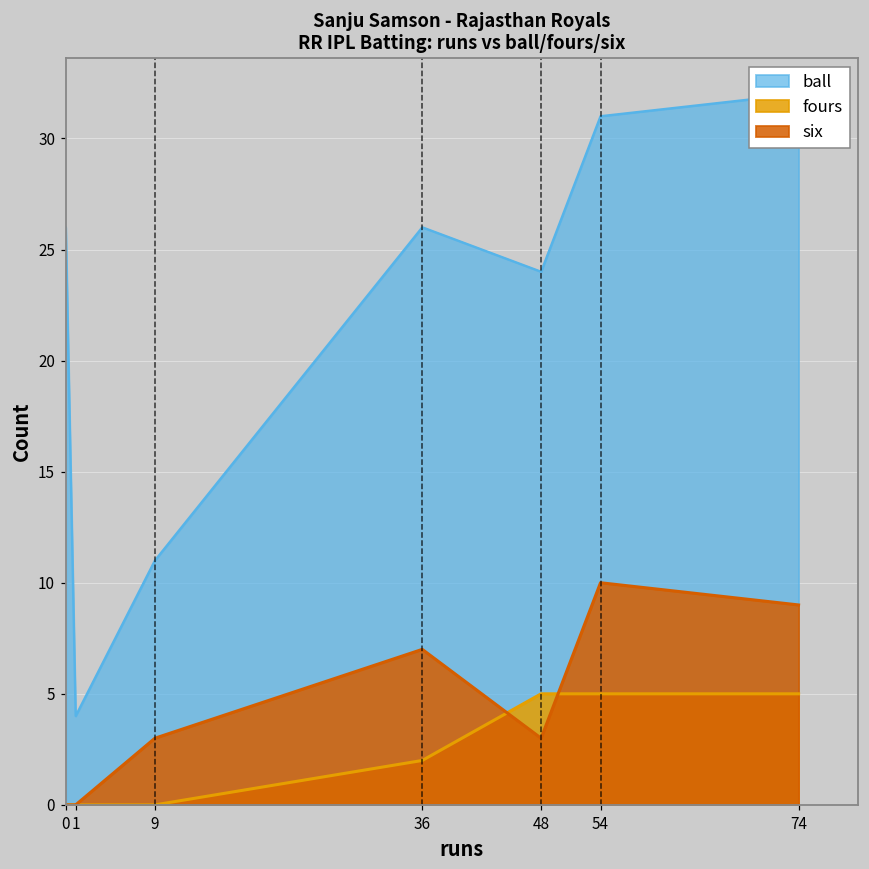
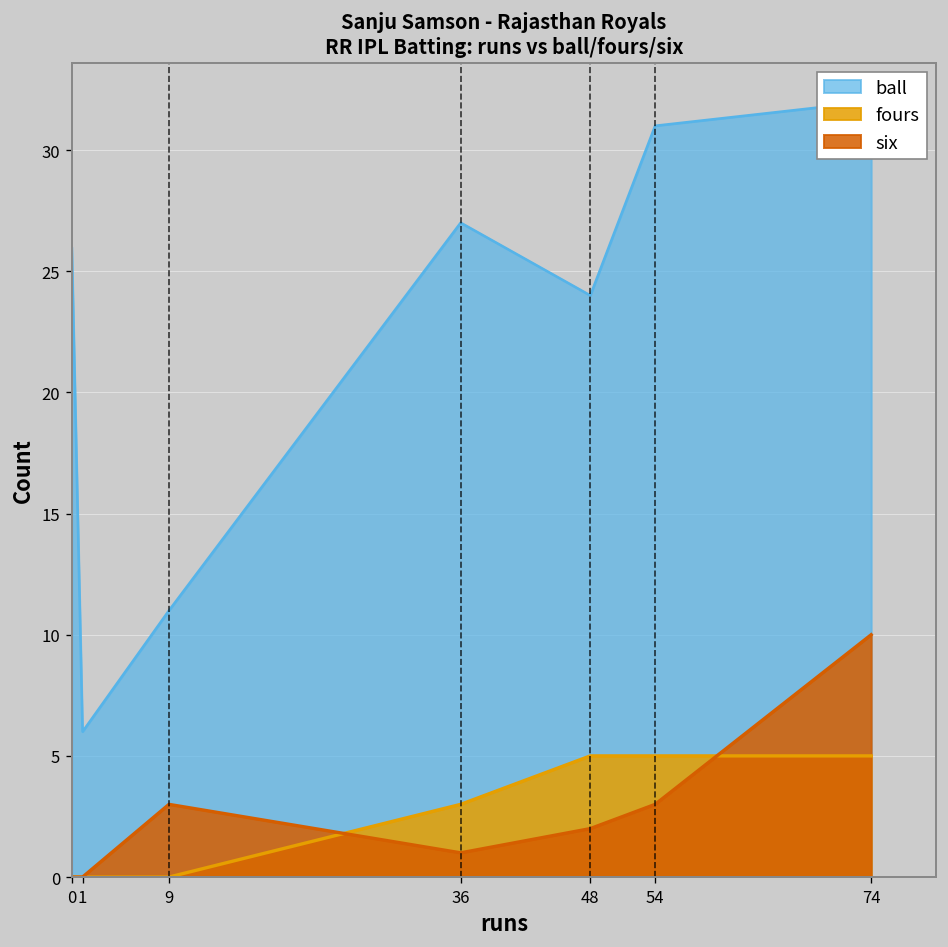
ball, 1: 4 -> 6
ball, 36: 26 -> 27
fours, 36: 2 -> 3
six, 36: 7 -> 1
six, 48: 3 -> 2
six, 54: 10 -> 3
six, 74: 9 -> 10
